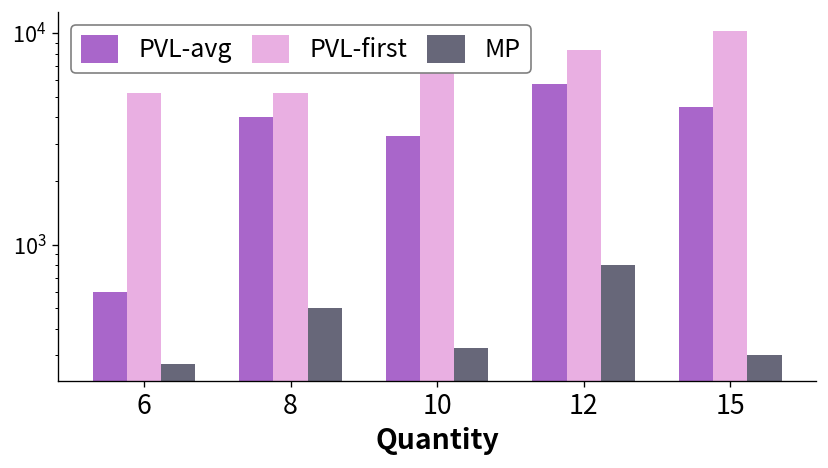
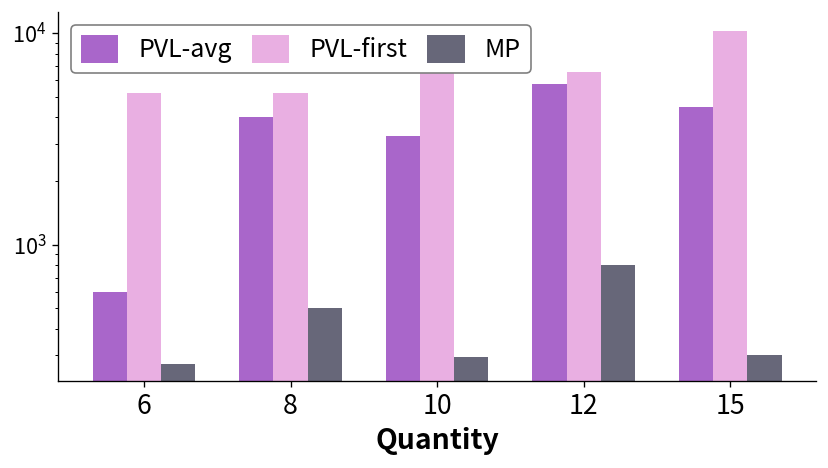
MP, 10: 330 -> 290
PVL-first, 12: 8000 -> 6500
